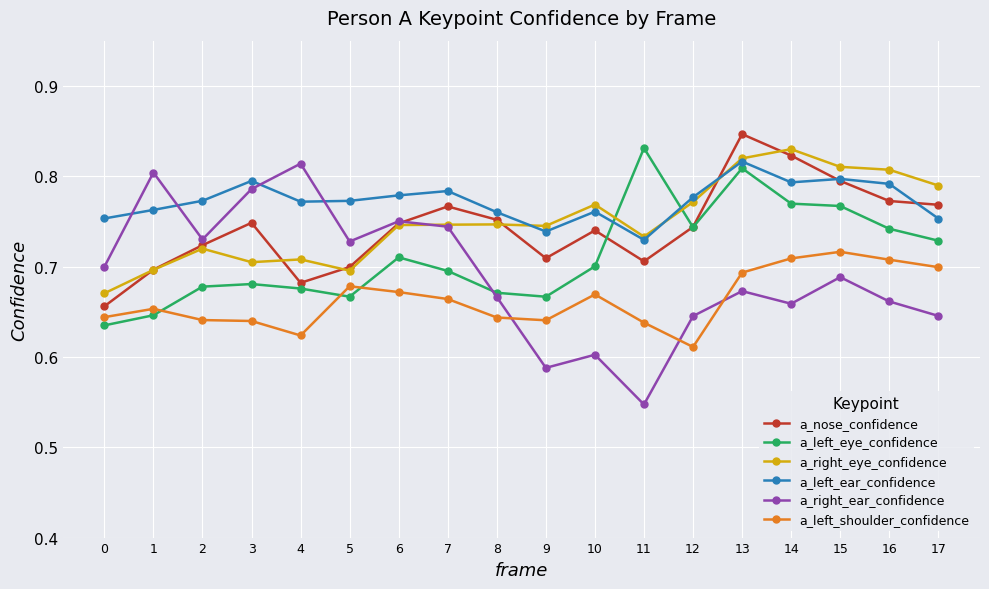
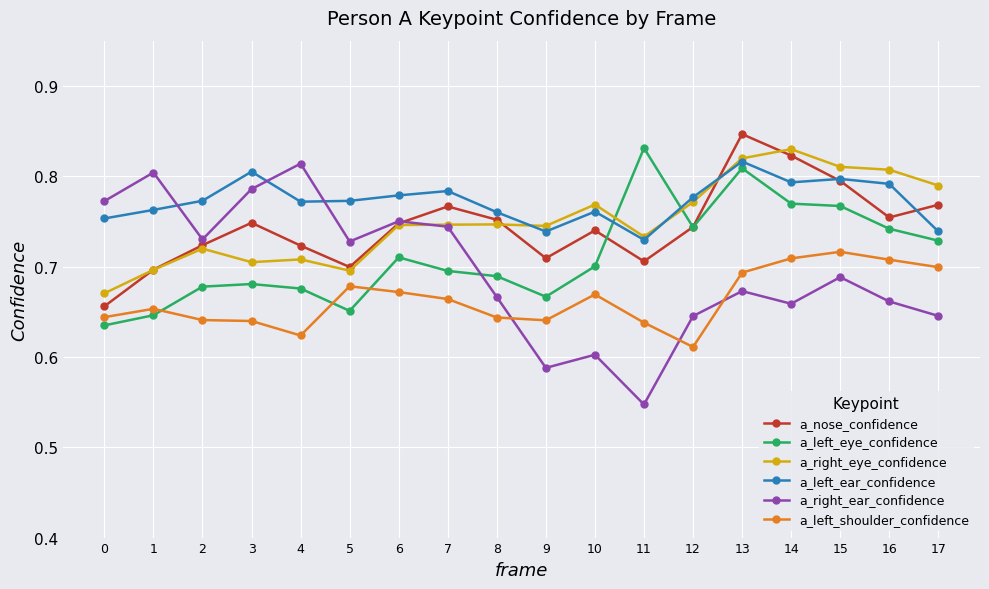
a_right_ear_confidence, 0: 0.70 -> 0.77
a_left_ear_confidence, 3: 0.79 -> 0.81
a_nose_confidence, 4: 0.68 -> 0.72
a_left_eye_confidence, 5: 0.67 -> 0.65
a_left_eye_confidence, 8: 0.67 -> 0.69
a_nose_confidence, 16: 0.77 -> 0.75
a_left_ear_confidence, 17: 0.75 -> 0.74
